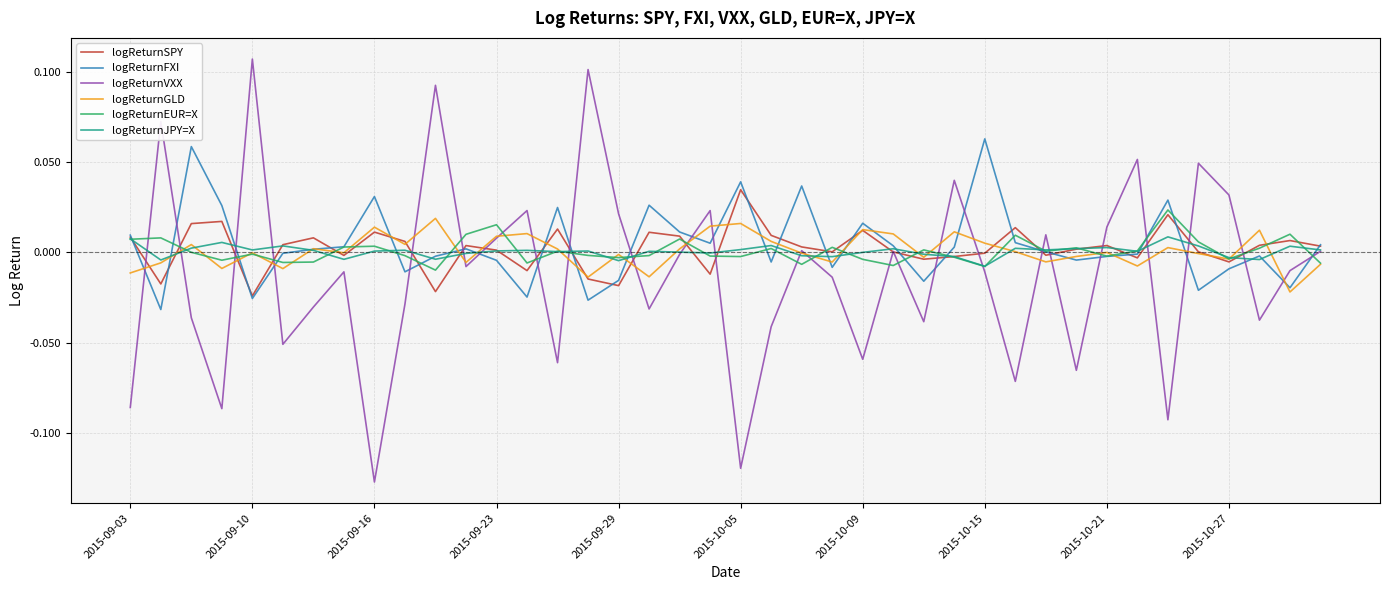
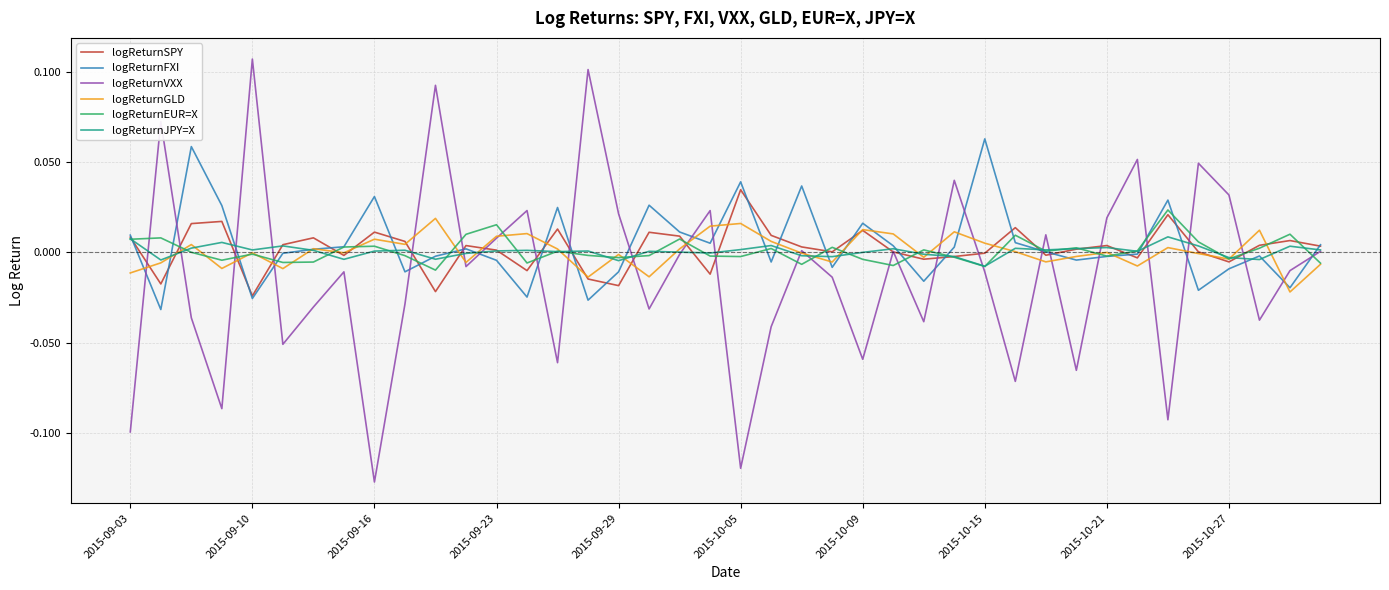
logReturnVXX, 2015-09-03: -0.086 -> -0.100
logReturnGLD, 2015-09-16: 0.014 -> 0.007
logReturnFXI, 2015-09-29: -0.016 -> -0.011
logReturnVXX, 2015-10-21: 0.014 -> 0.019
